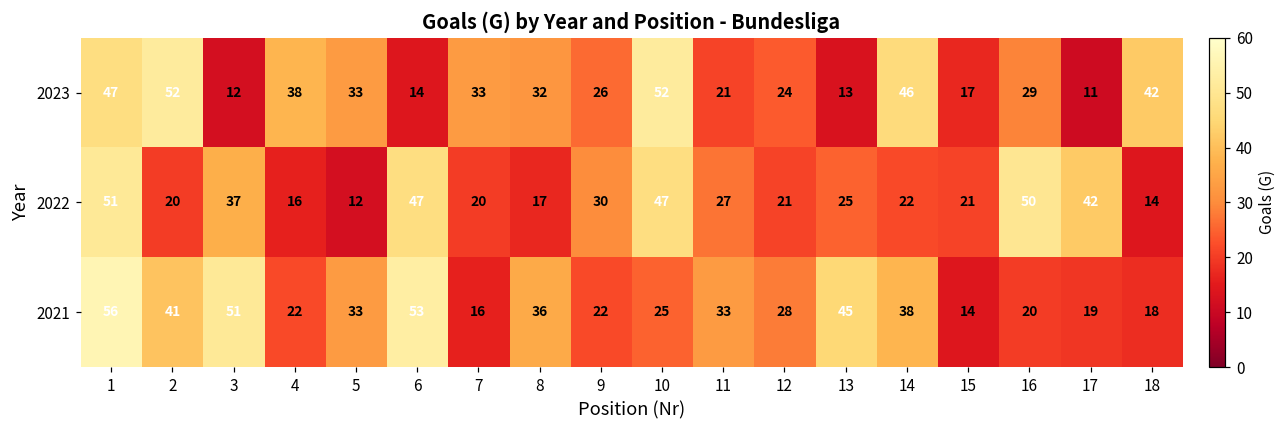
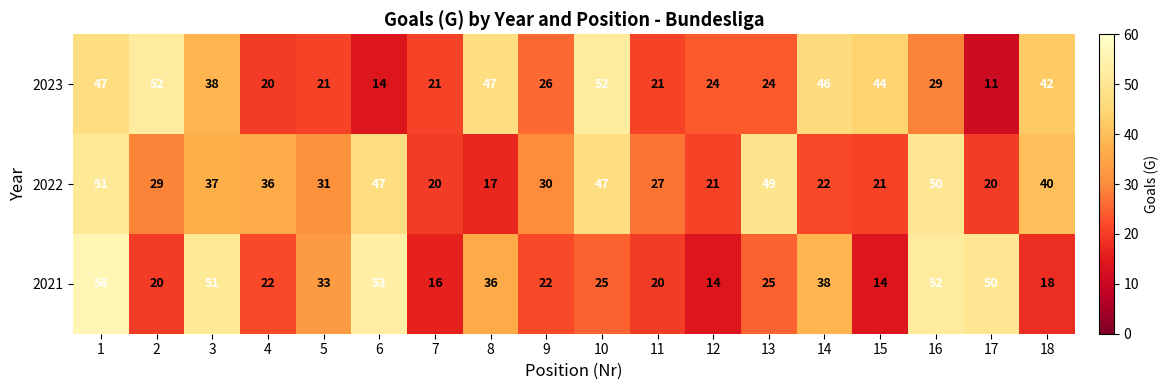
2023, 3: 12 -> 38
2023, 4: 38 -> 20
2023, 5: 33 -> 21
2023, 7: 33 -> 21
2023, 8: 32 -> 47
2023, 13: 13 -> 24
2023, 15: 17 -> 44
2022, 2: 20 -> 29
2022, 4: 16 -> 36
2022, 5: 12 -> 31
2022, 13: 25 -> 49
2022, 17: 42 -> 20
2022, 18: 14 -> 40
2021, 2: 41 -> 20
2021, 11: 33 -> 20
2021, 12: 28 -> 14
2021, 13: 45 -> 25
2021, 16: 20 -> 52
2021, 17: 19 -> 50
